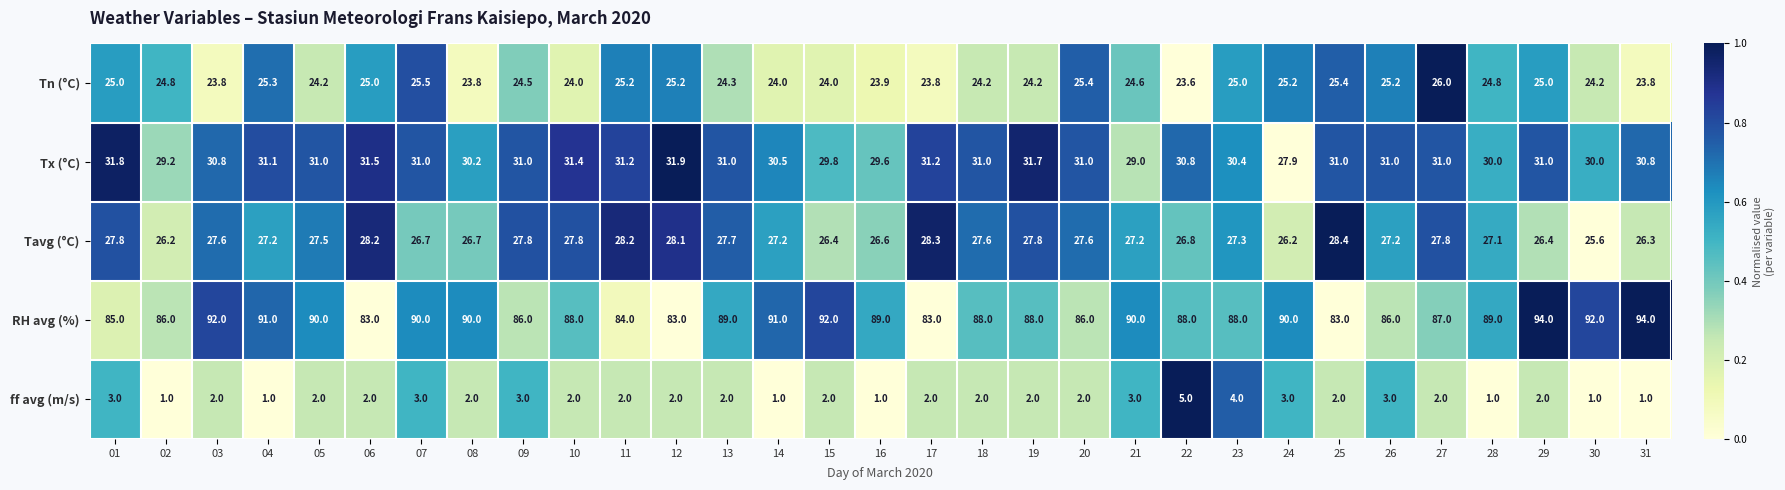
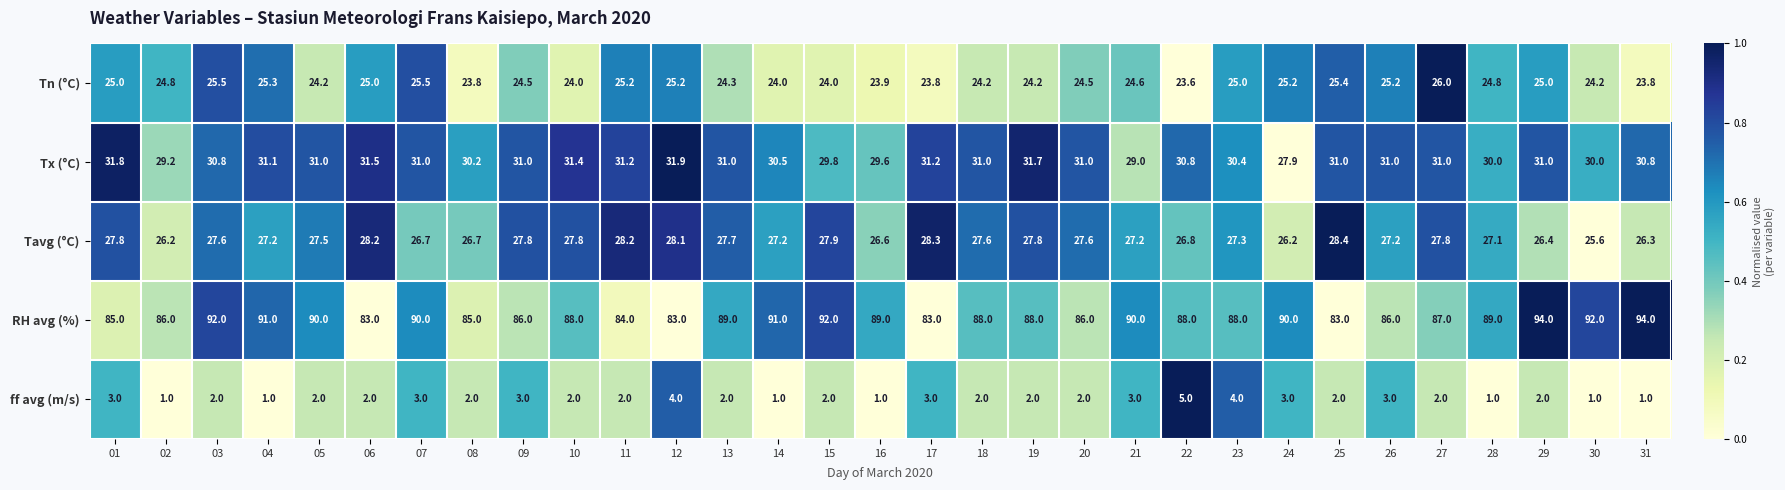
Tn (°C), 03: 23.8 -> 25.5
Tn (°C), 20: 25.4 -> 24.5
Tavg (°C), 15: 26.4 -> 27.9
RH avg (%), 08: 90.0 -> 85.0
ff avg (m/s), 12: 2.0 -> 4.0
ff avg (m/s), 17: 2.0 -> 3.0
